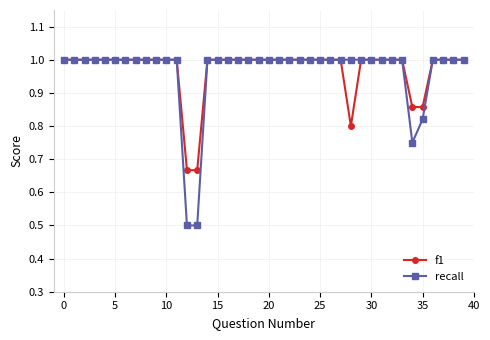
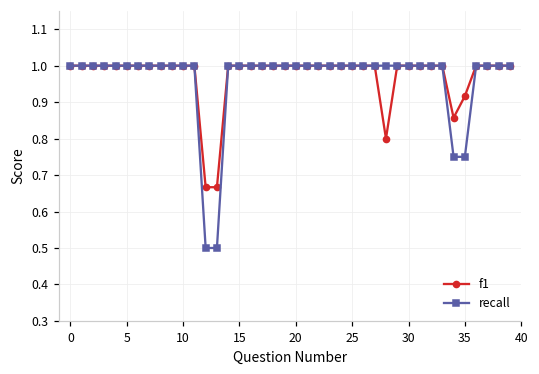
f1, 35: 0.86 -> 0.92
recall, 35: 0.82 -> 0.75
